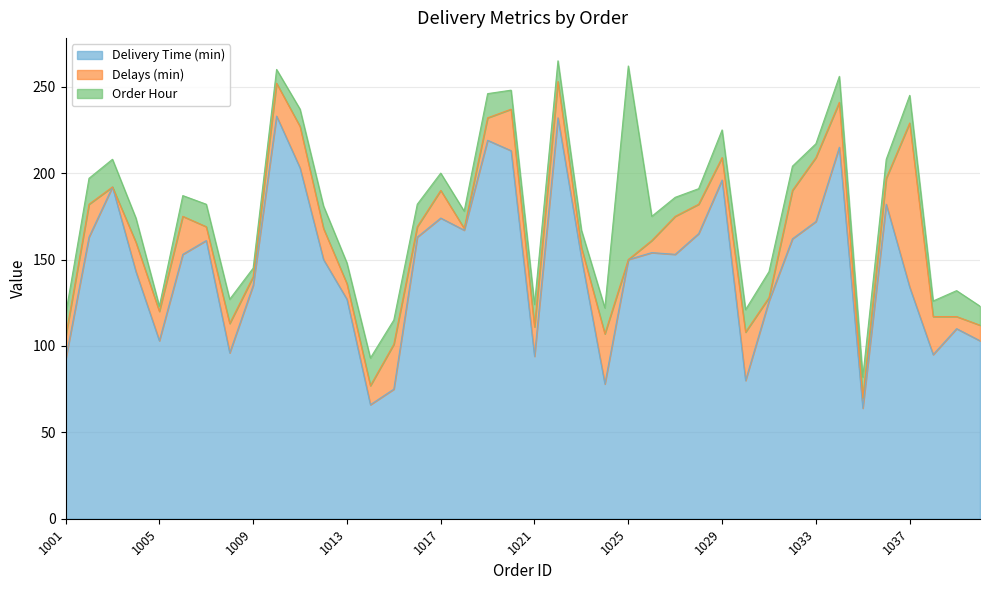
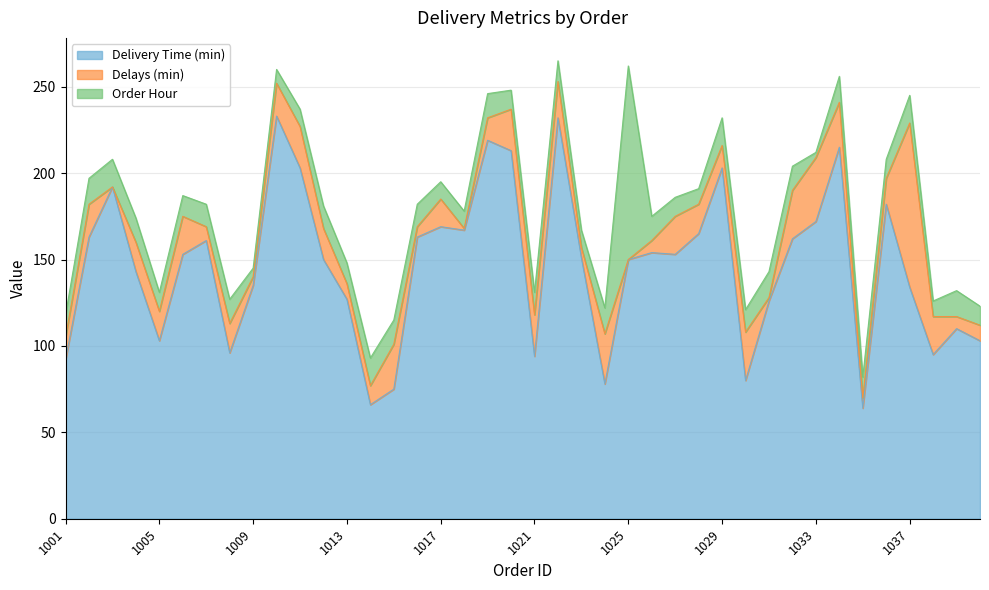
Order Hour, 1005: 3 -> 11
Delivery Time (min), 1017: 174 -> 169
Delays (min), 1021: 17 -> 24
Delivery Time (min), 1029: 196 -> 203
Order Hour, 1033: 8 -> 3
